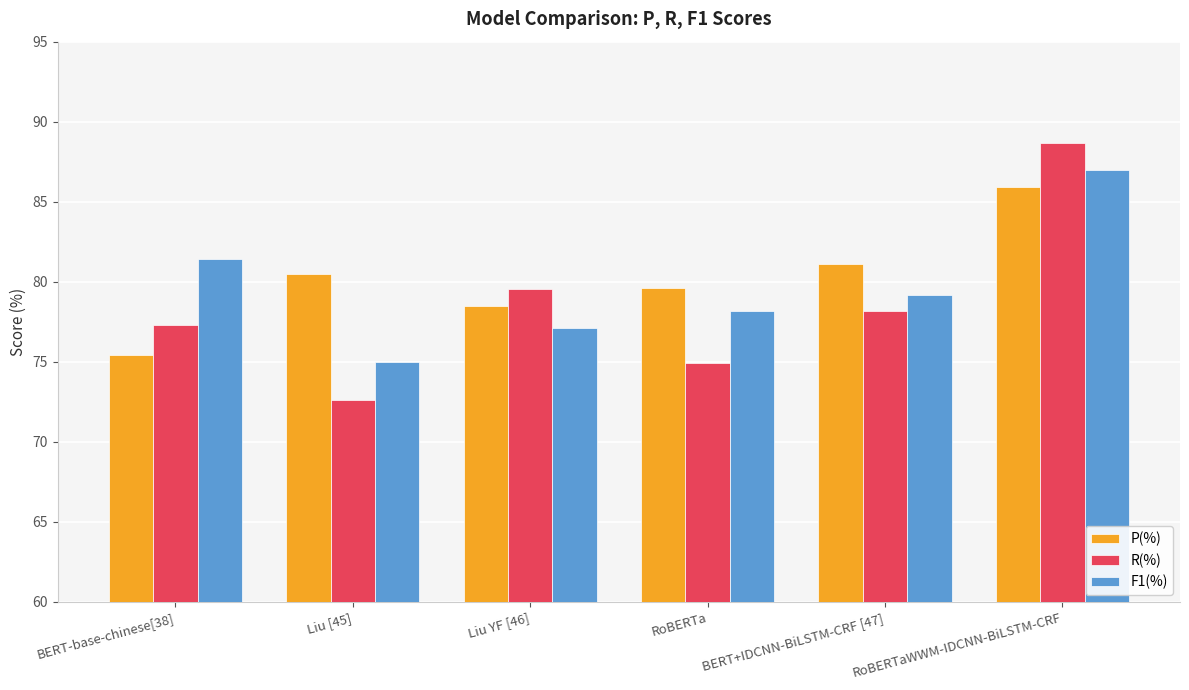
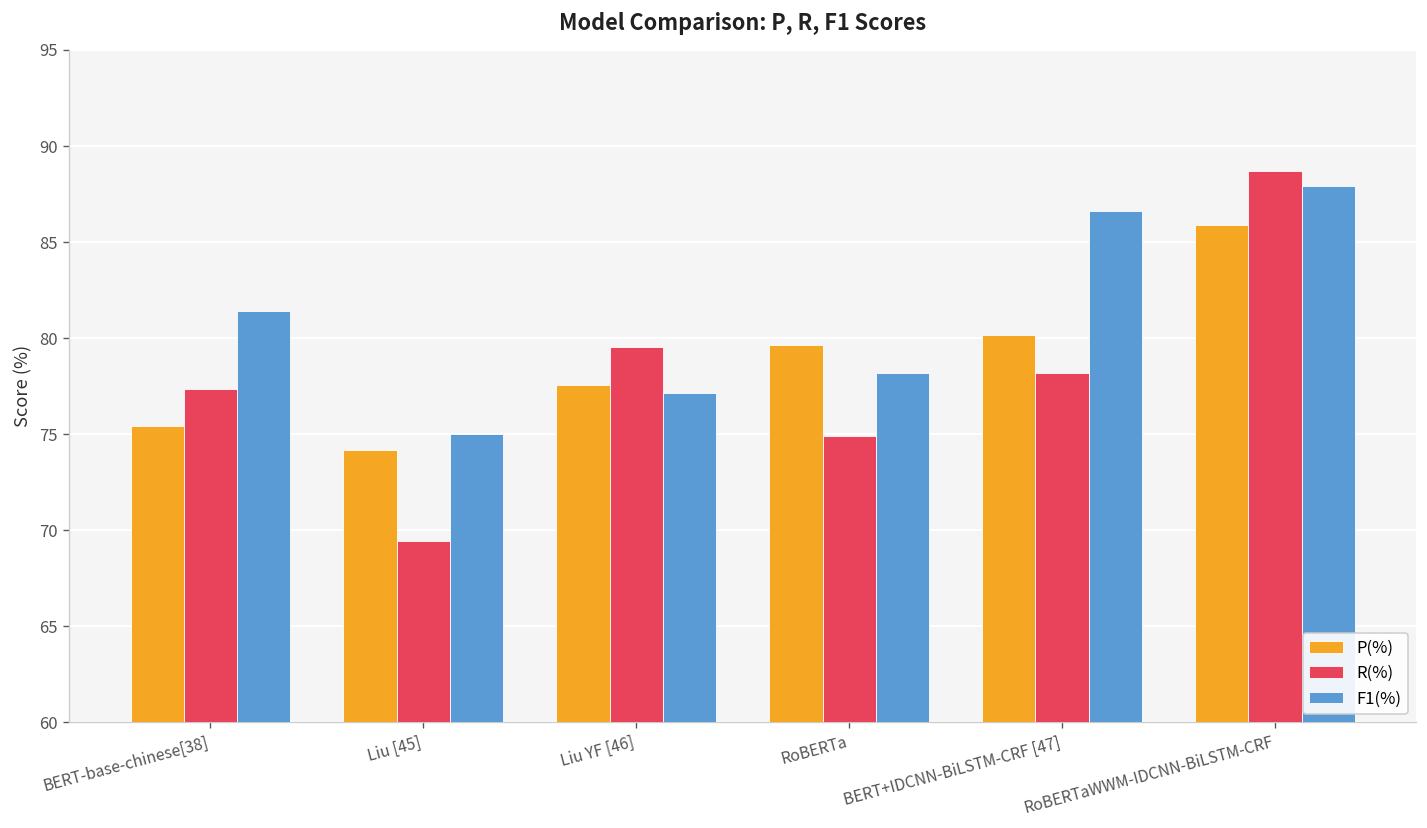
P(%), Liu [45]: 80.5 -> 74.2
R(%), Liu [45]: 72.6 -> 69.5
P(%), Liu YF [46]: 78.5 -> 77.6
P(%), BERT+IDCNN-BiLSTM-CRF [47]: 81.1 -> 80.2
F1(%), BERT+IDCNN-BiLSTM-CRF [47]: 79.2 -> 86.6
F1(%), RoBERTaWWM-IDCNN-BiLSTM-CRF: 87.0 -> 87.9
